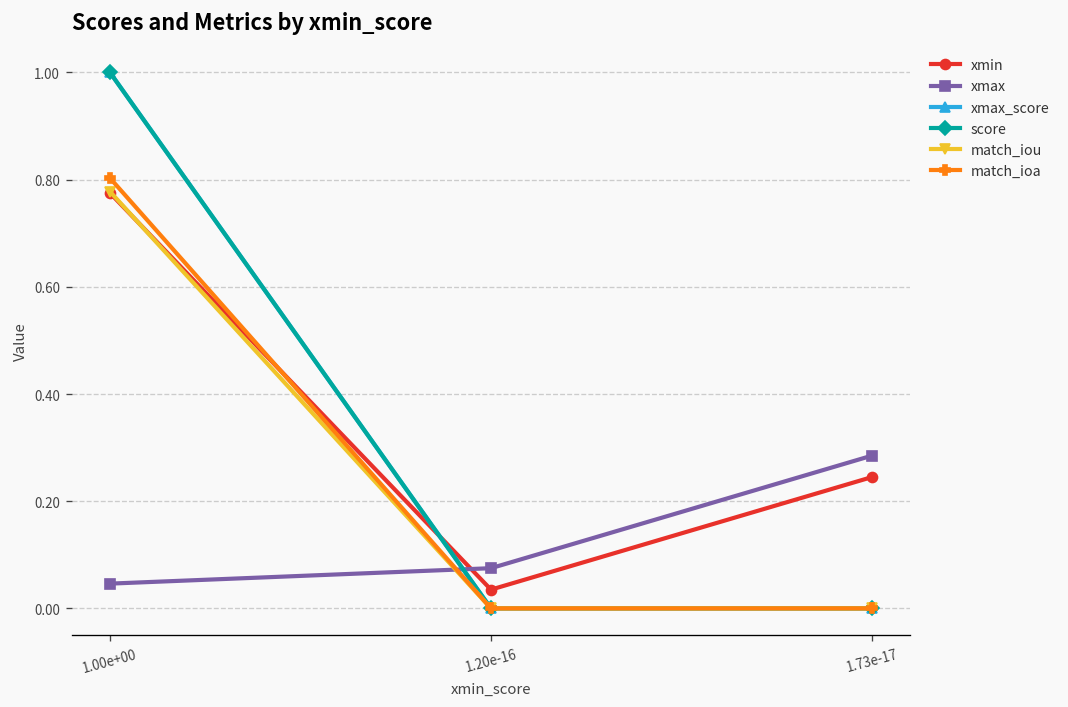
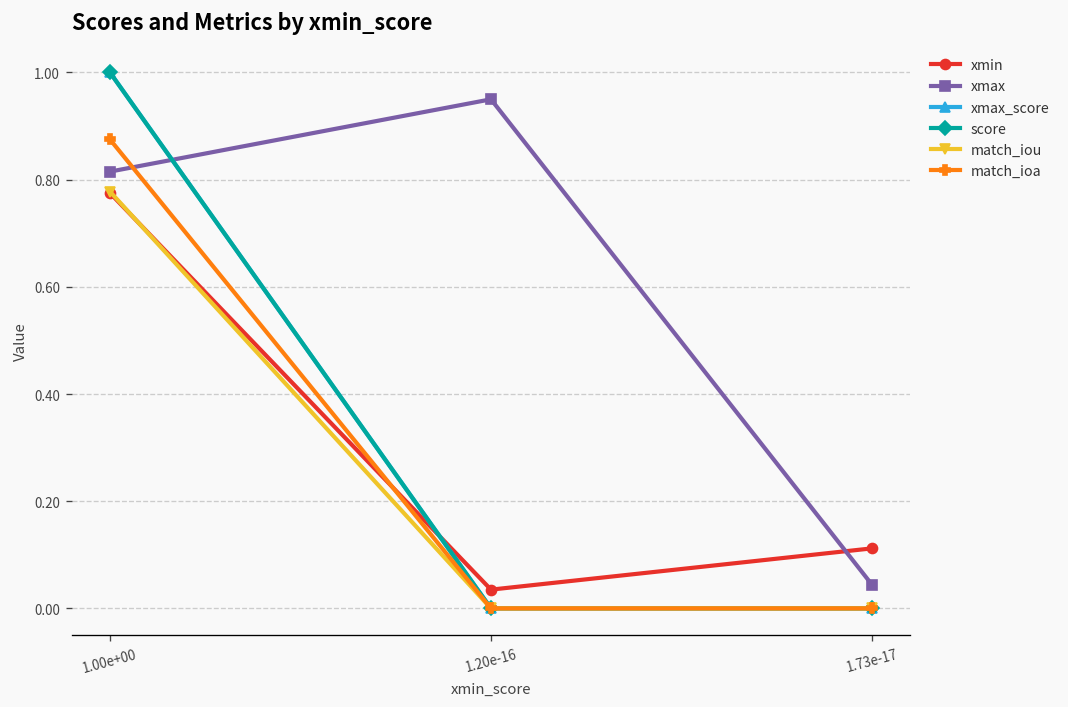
xmax, 1.00e+00: 0.05 -> 0.82
match_ioa, 1.00e+00: 0.80 -> 0.88
xmax, 1.20e-16: 0.08 -> 0.95
xmin, 1.73e-17: 0.25 -> 0.11
xmax, 1.73e-17: 0.29 -> 0.04
